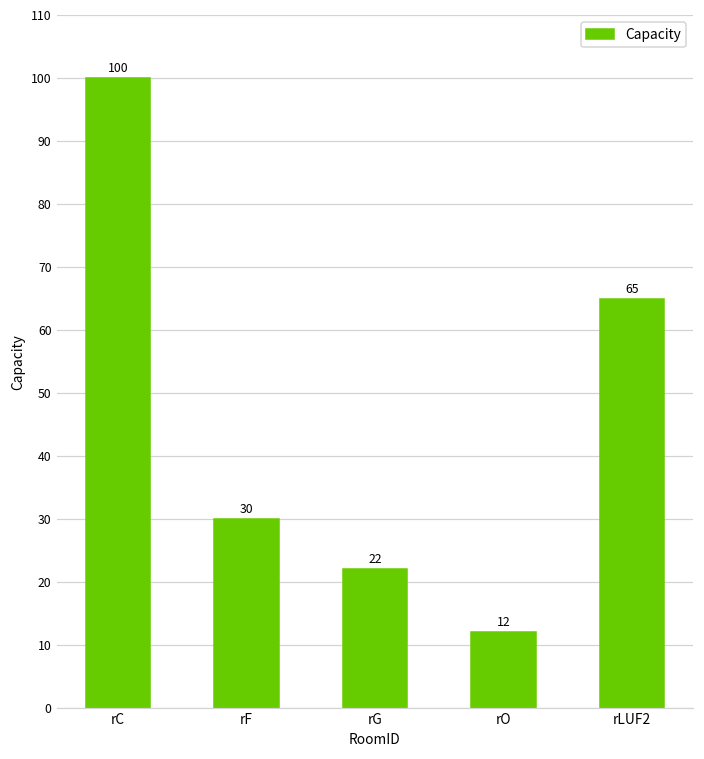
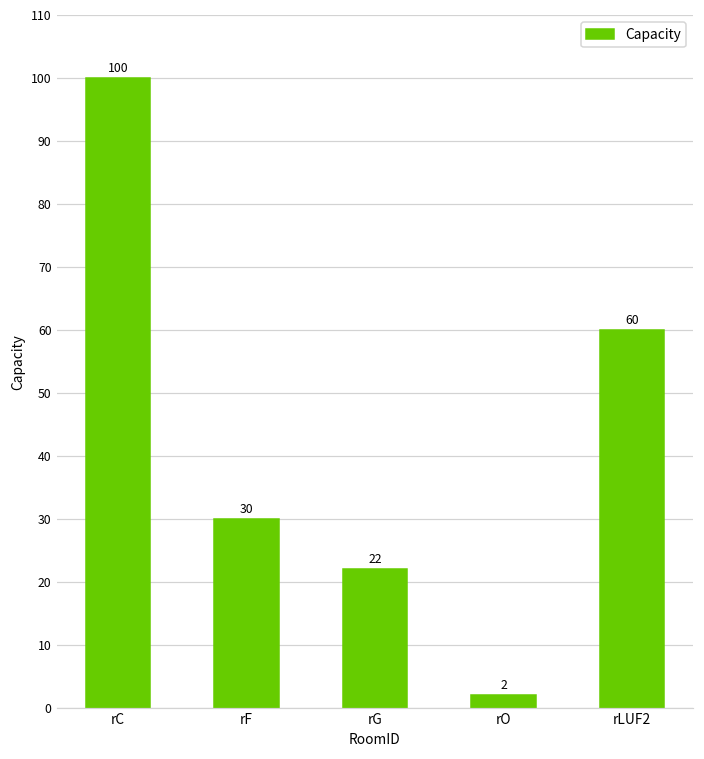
rO: 12 -> 2
rLUF2: 65 -> 60
